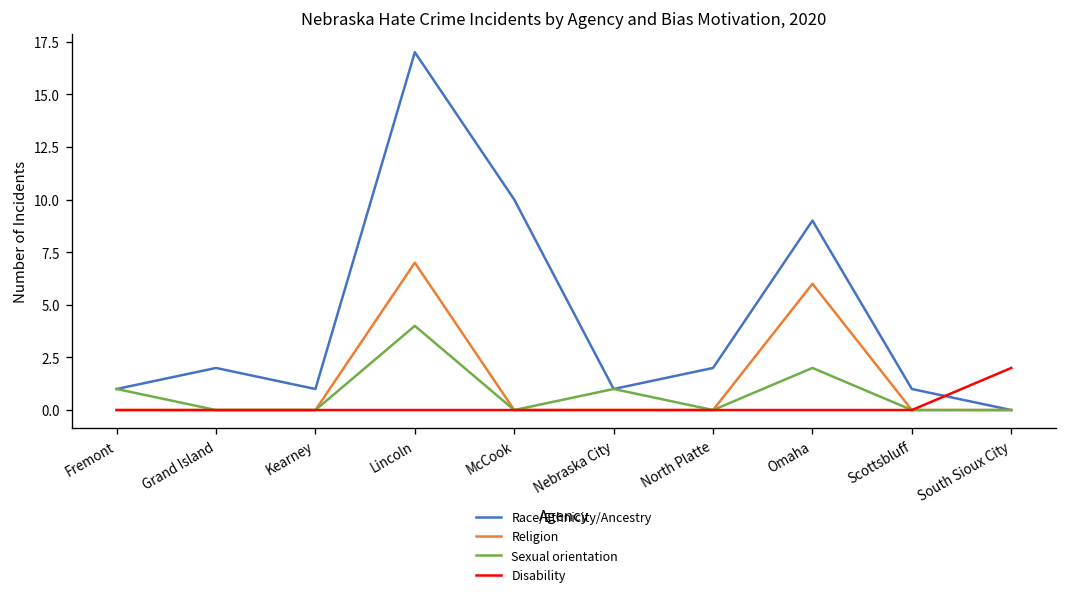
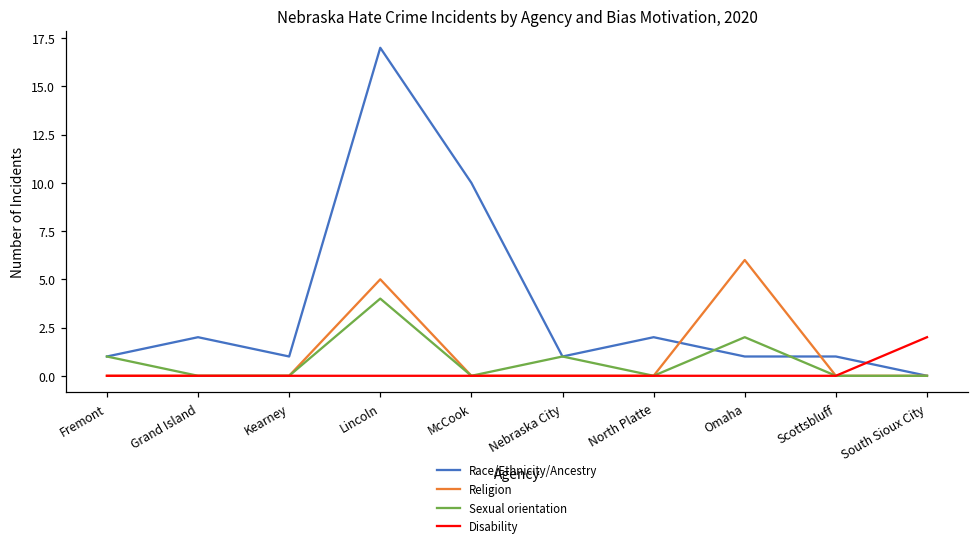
Religion, Lincoln: 7 -> 5
Race/Ethnicity/Ancestry, Omaha: 9 -> 1
